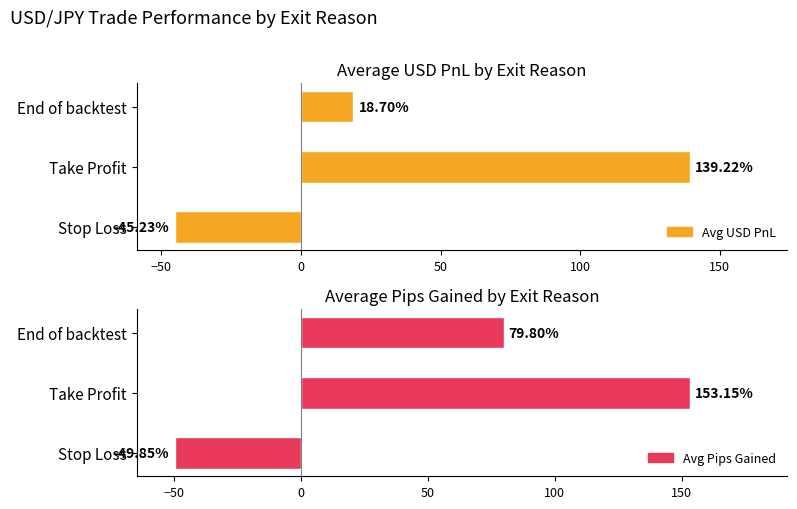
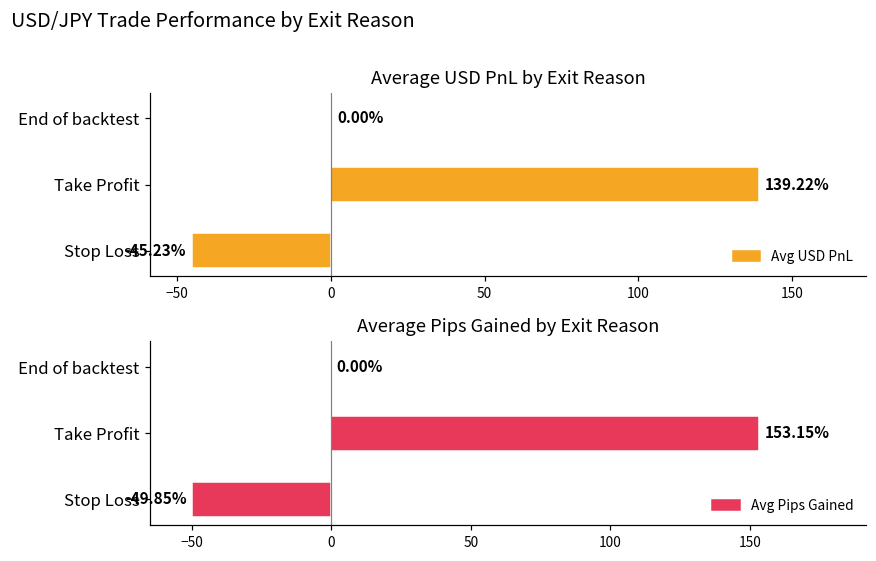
Average USD PnL by Exit Reason, End of backtest: 18.70% -> 0.00%
Average Pips Gained by Exit Reason, End of backtest: 79.80% -> 0.00%
